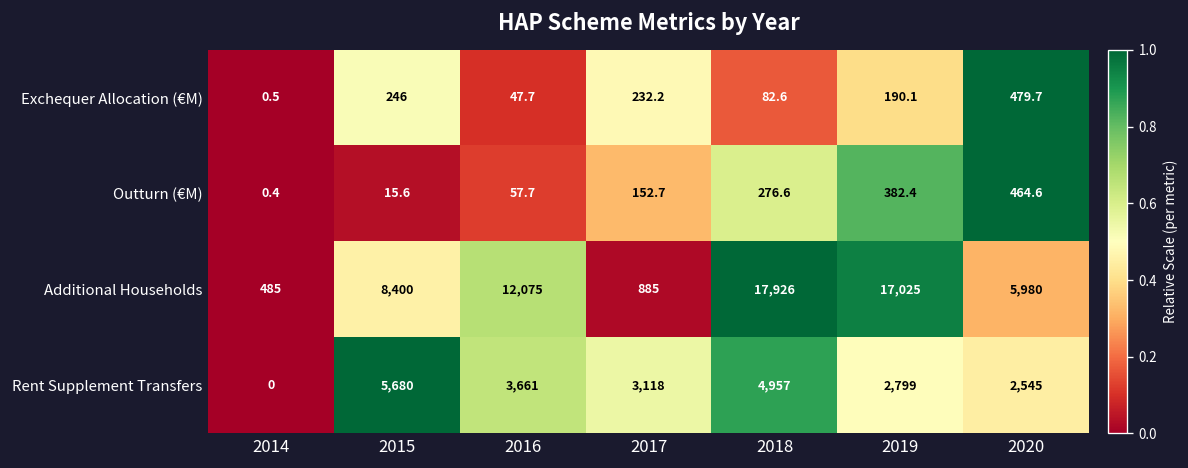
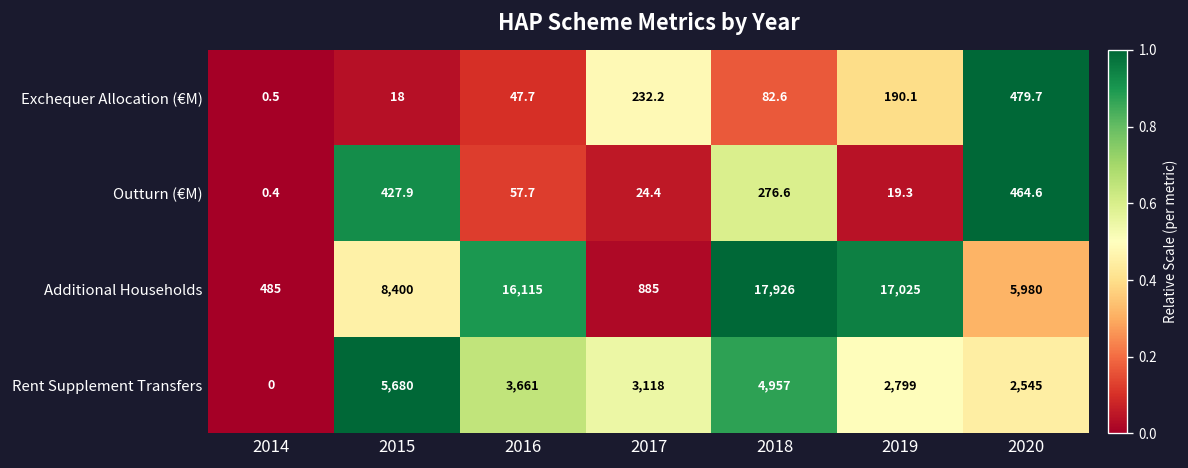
Exchequer Allocation (€M), 2015: 246 -> 18
Outturn (€M), 2015: 15.6 -> 427.9
Outturn (€M), 2017: 152.7 -> 24.4
Outturn (€M), 2019: 382.4 -> 19.3
Additional Households, 2016: 12,075 -> 16,115
